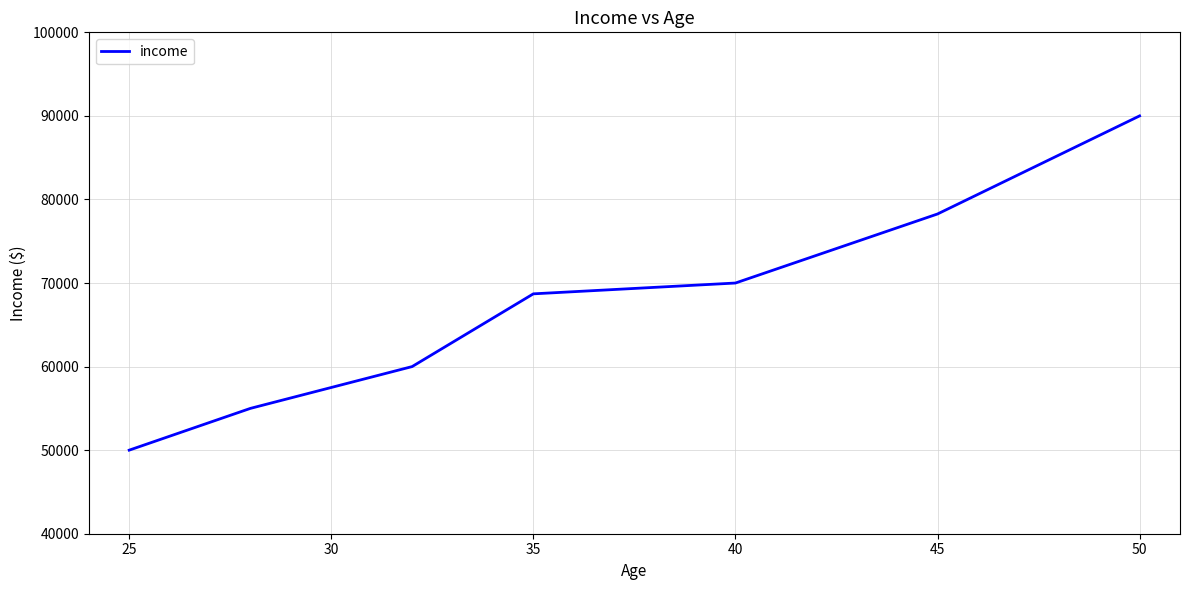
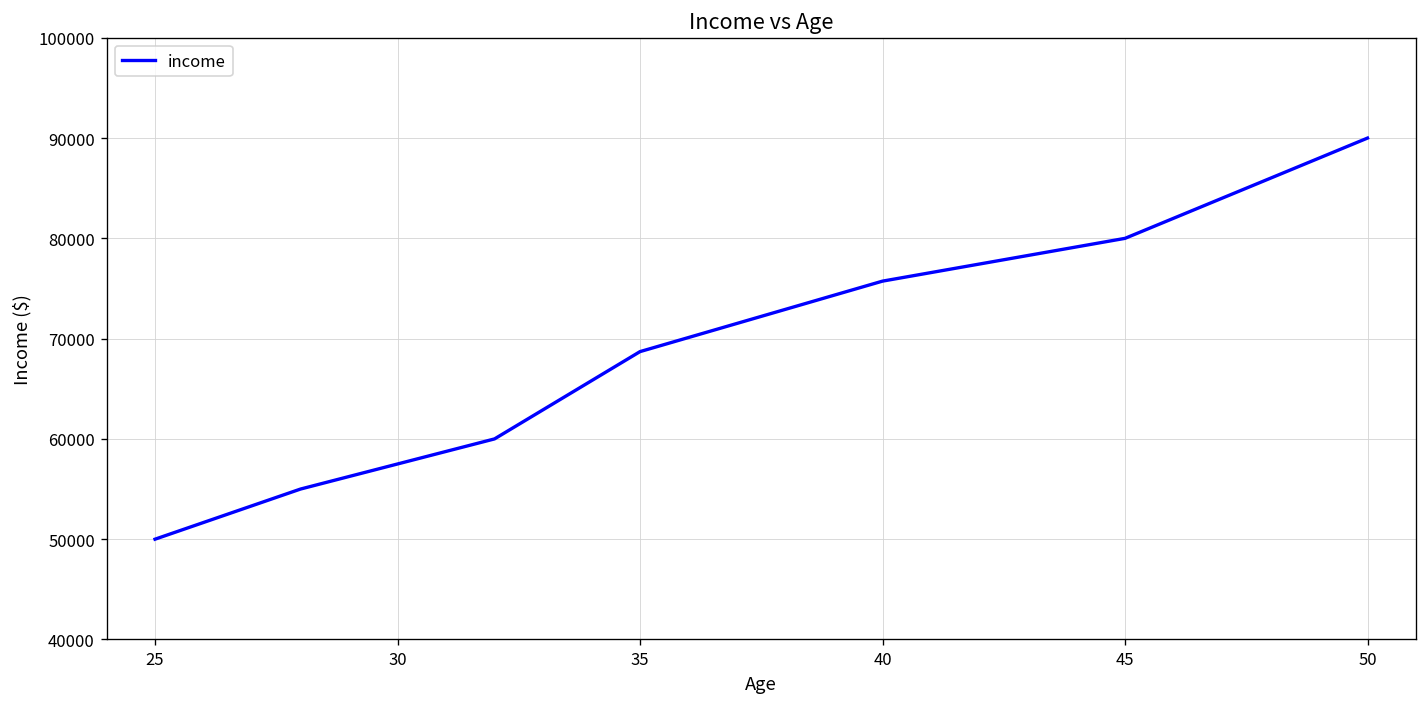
40: 70000 -> 76000
45: 78000 -> 80000
